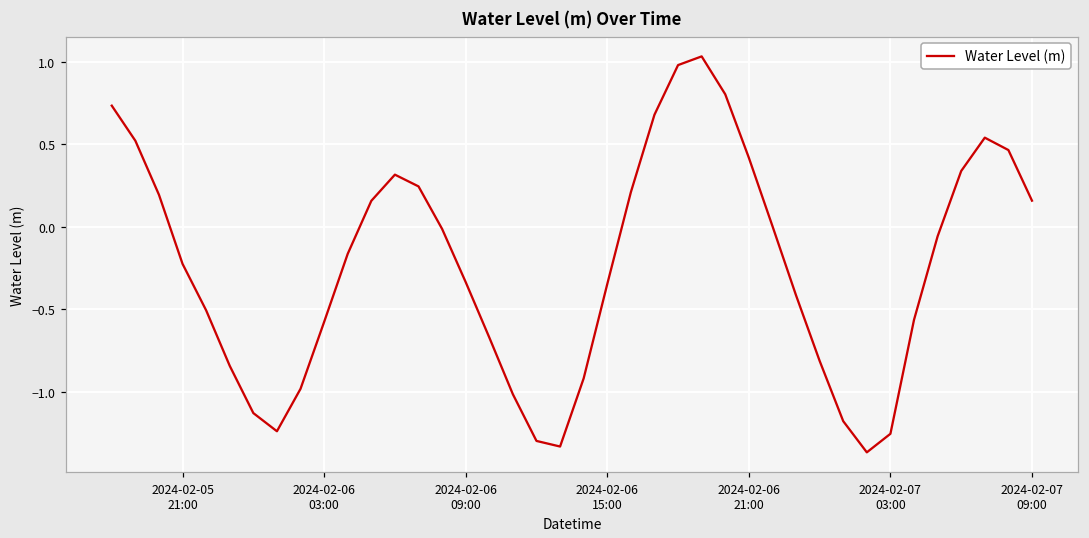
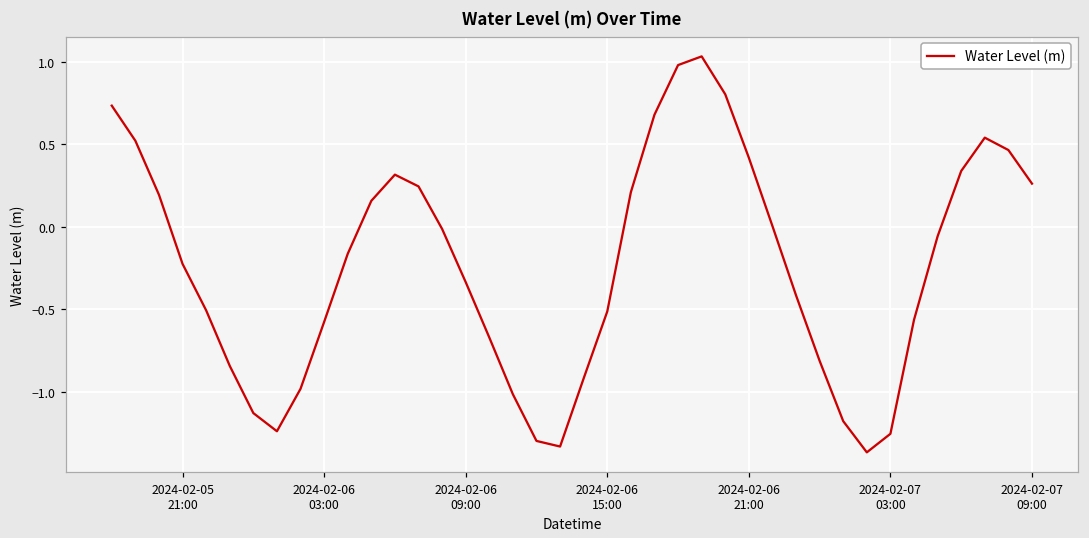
2024-02-06 15:00: -0.35 -> -0.51
2024-02-07 09:00: 0.16 -> 0.26
